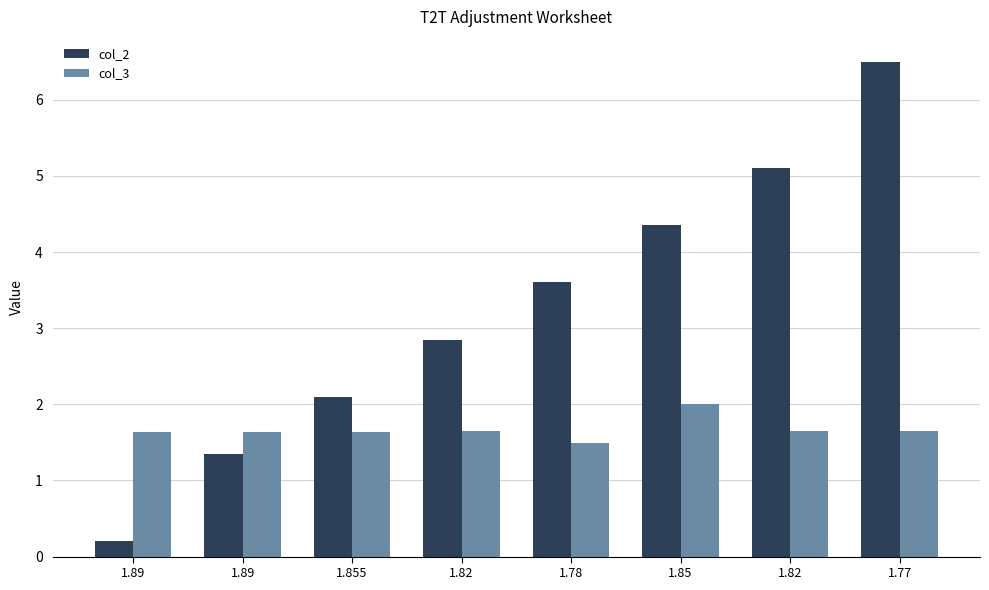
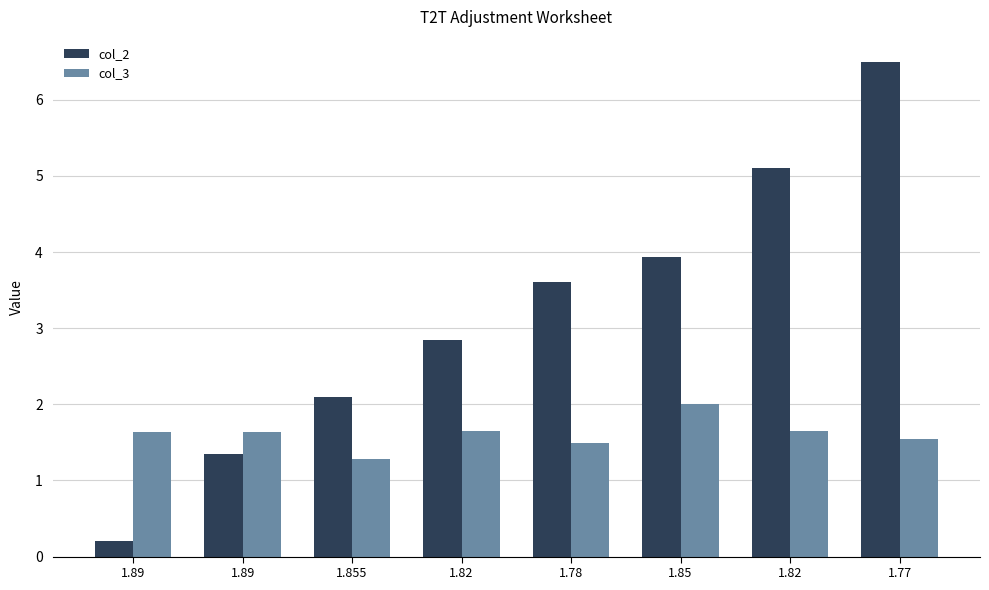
col_3, 1.855: 1.6 -> 1.3
col_2, 1.85: 4.4 -> 3.9
col_3, 1.77: 1.7 -> 1.5
